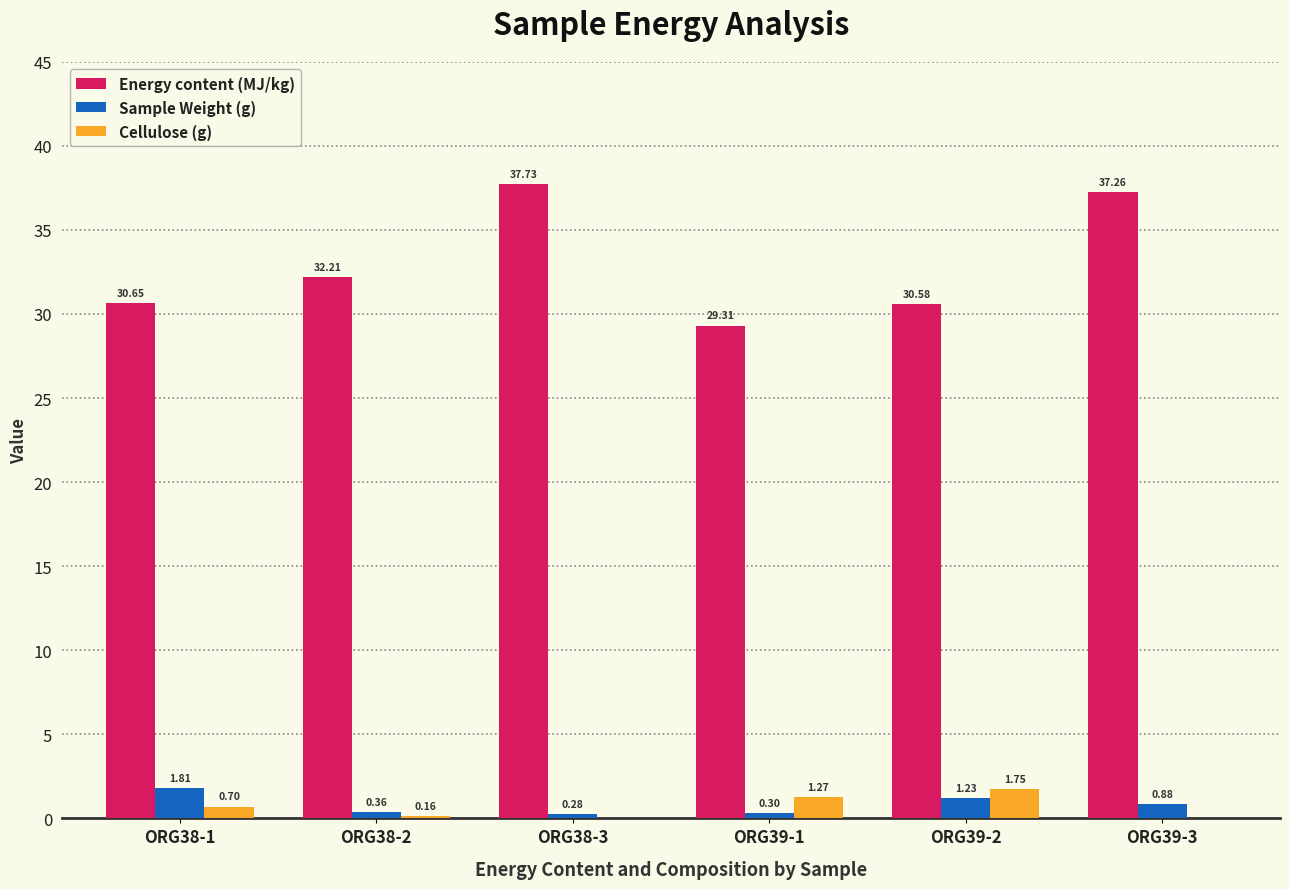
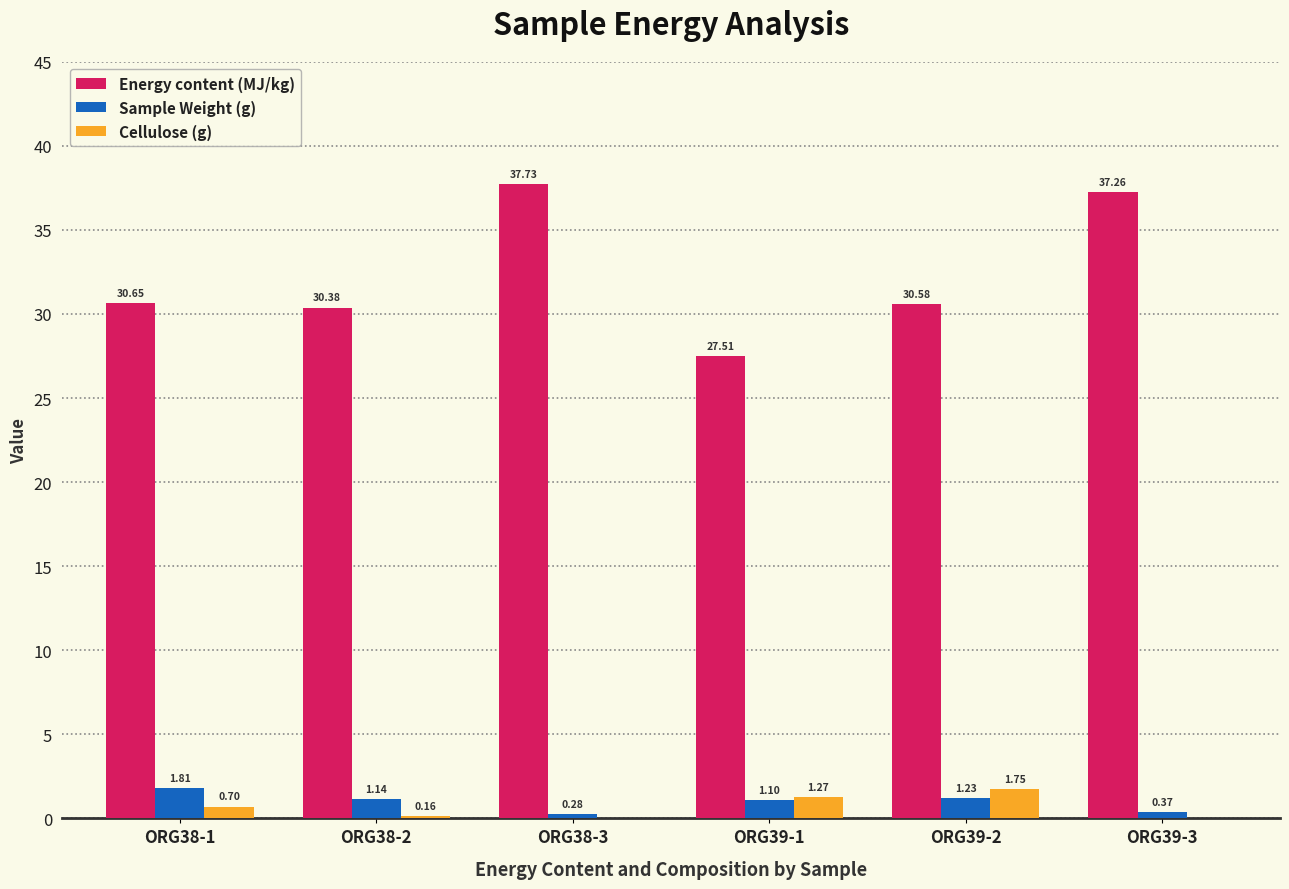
Energy content (MJ/kg), ORG38-2: 32.21 -> 30.38
Sample Weight (g), ORG38-2: 0.36 -> 1.14
Energy content (MJ/kg), ORG39-1: 29.31 -> 27.51
Sample Weight (g), ORG39-1: 0.30 -> 1.10
Sample Weight (g), ORG39-3: 0.88 -> 0.37
